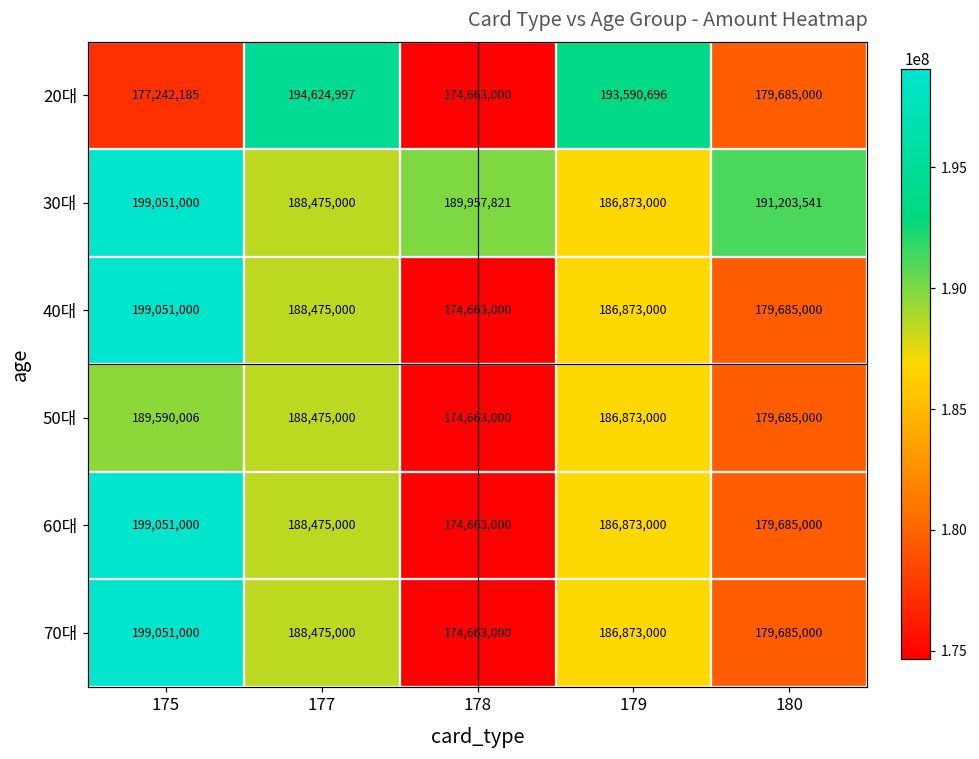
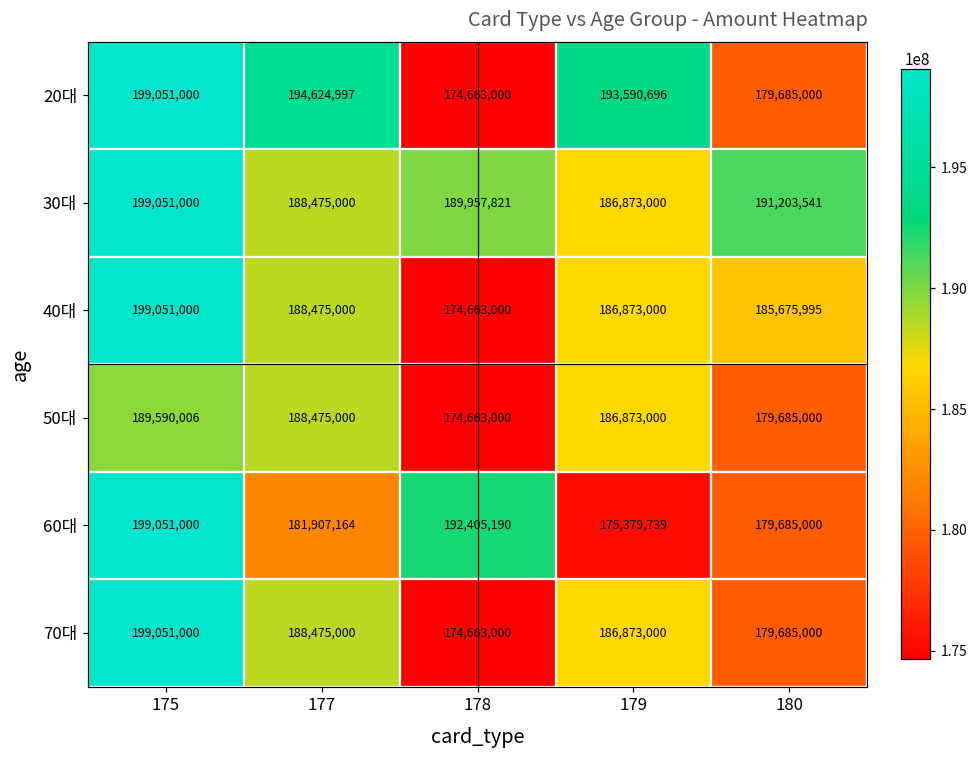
20대, 175: 177,242,185 -> 199,051,000
40대, 180: 179,685,000 -> 185,675,995
60대, 177: 188,475,000 -> 181,907,164
60대, 178: 174,663,000 -> 192,405,190
60대, 179: 186,873,000 -> 175,379,739
